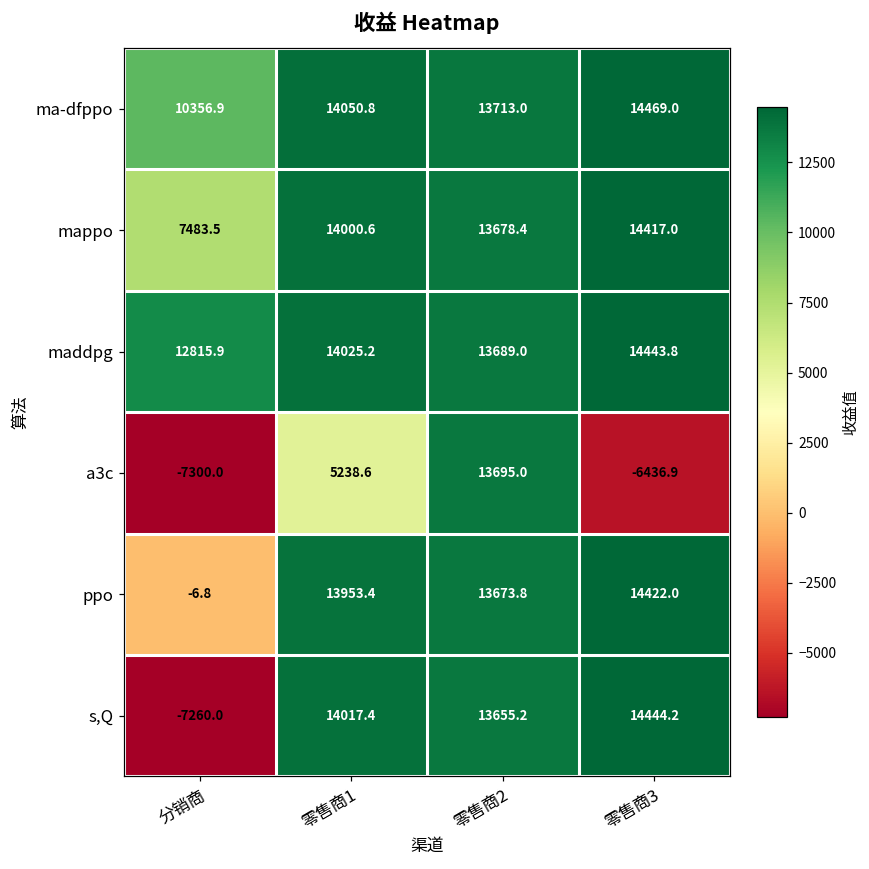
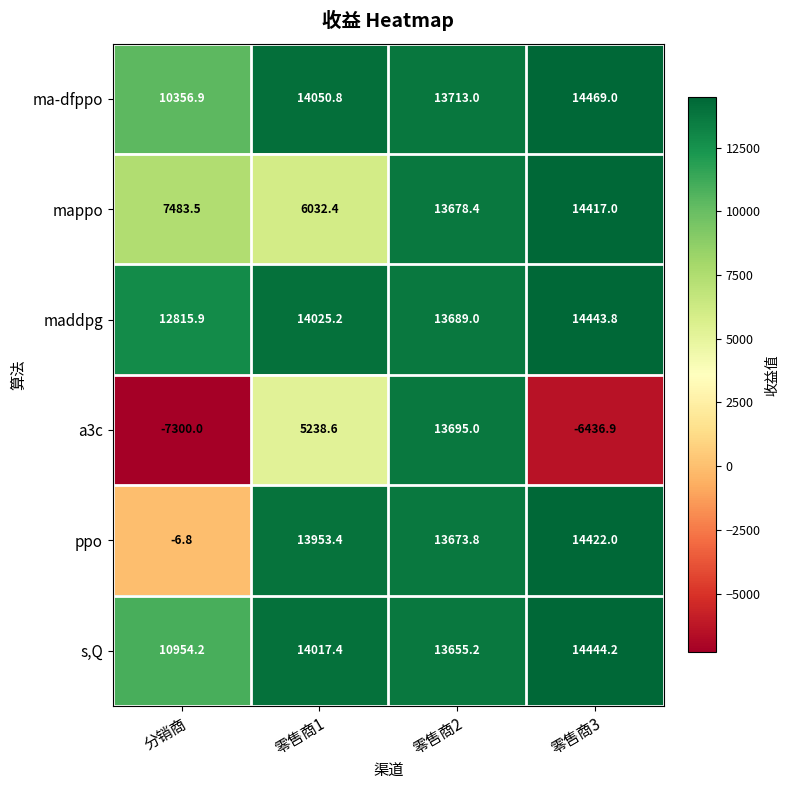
mappo, 零售商1: 14000.6 -> 6032.4
s,Q, 分销商: -7260.0 -> 10954.2
